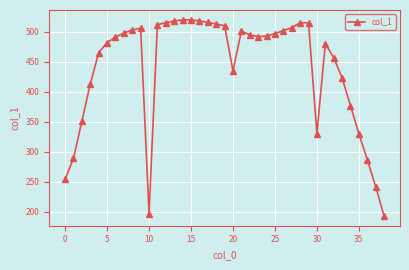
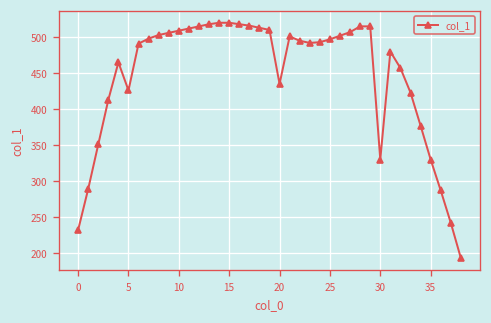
0: 250 -> 230
5: 480 -> 430
10: 200 -> 510
